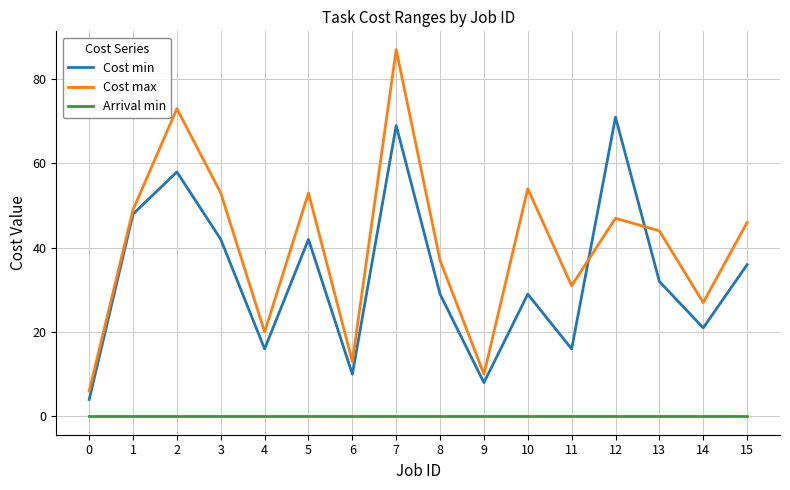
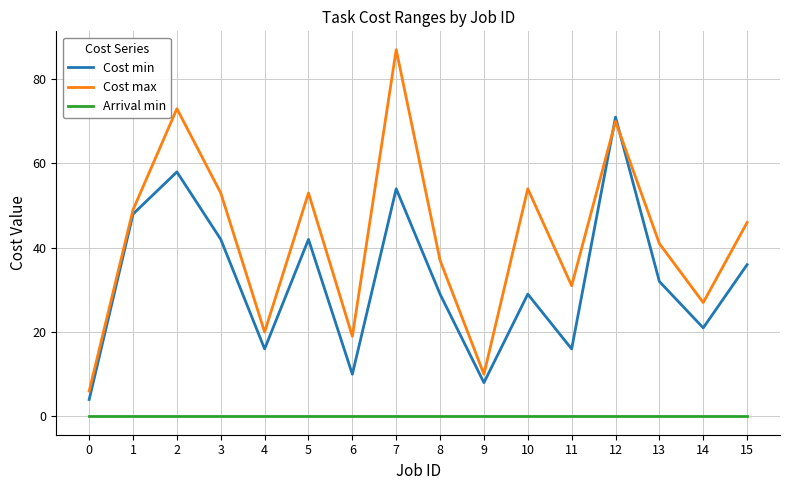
Cost max, 6: 13 -> 19
Cost min, 7: 69 -> 54
Cost max, 12: 47 -> 70
Cost max, 13: 44 -> 41
